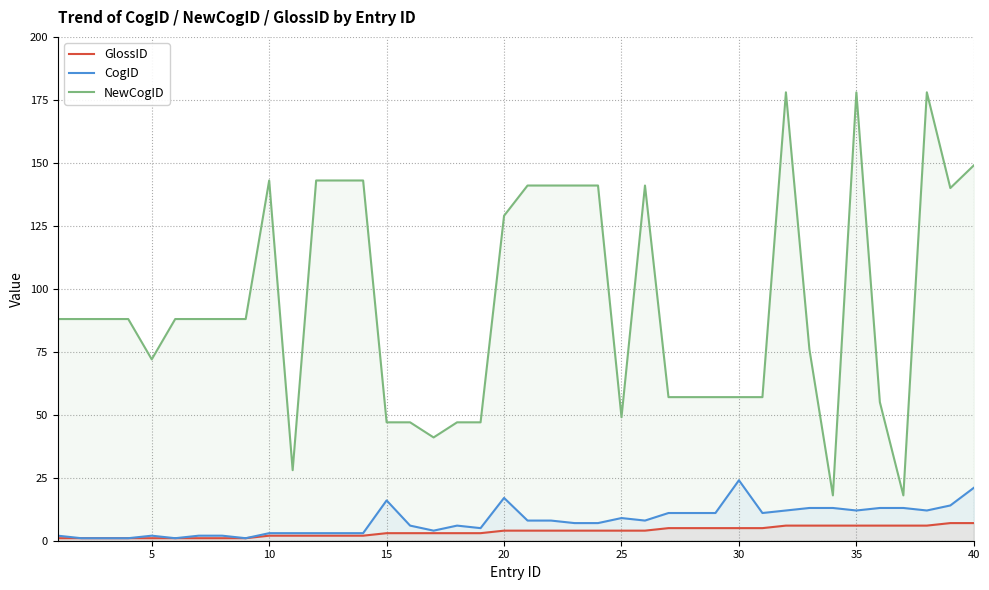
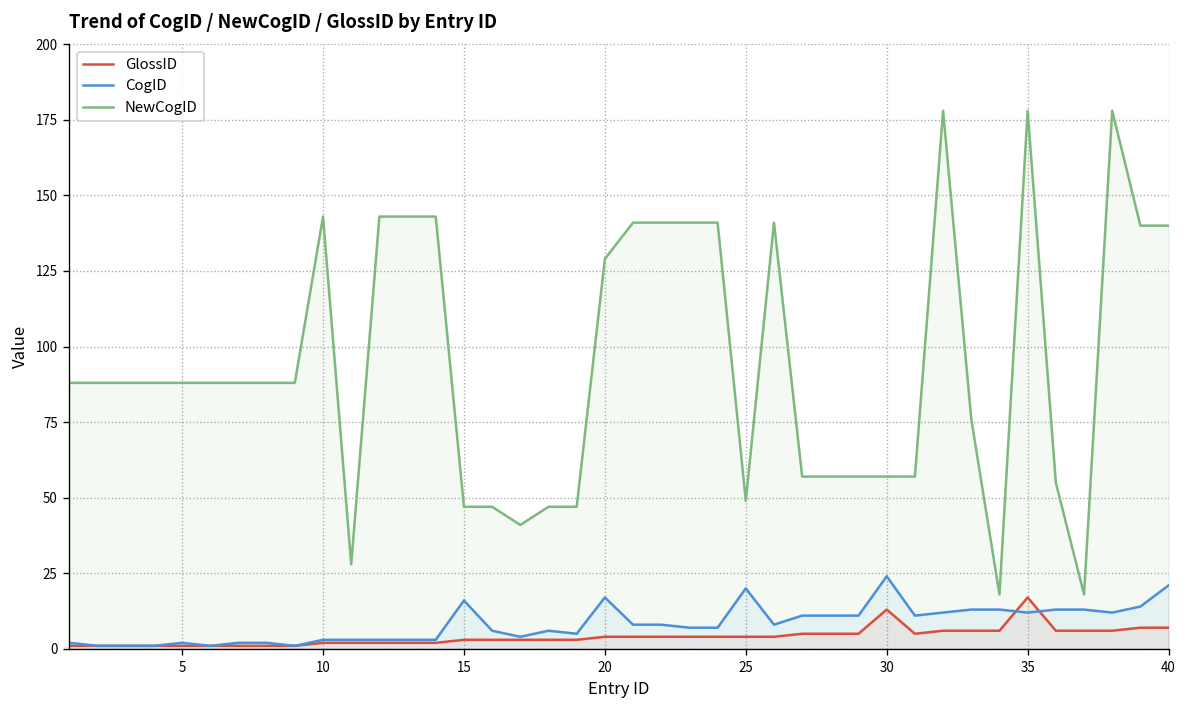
NewCogID, 5: 72 -> 88
CogID, 25: 9 -> 20
GlossID, 30: 5 -> 13
GlossID, 35: 6 -> 17
NewCogID, 40: 149 -> 140
